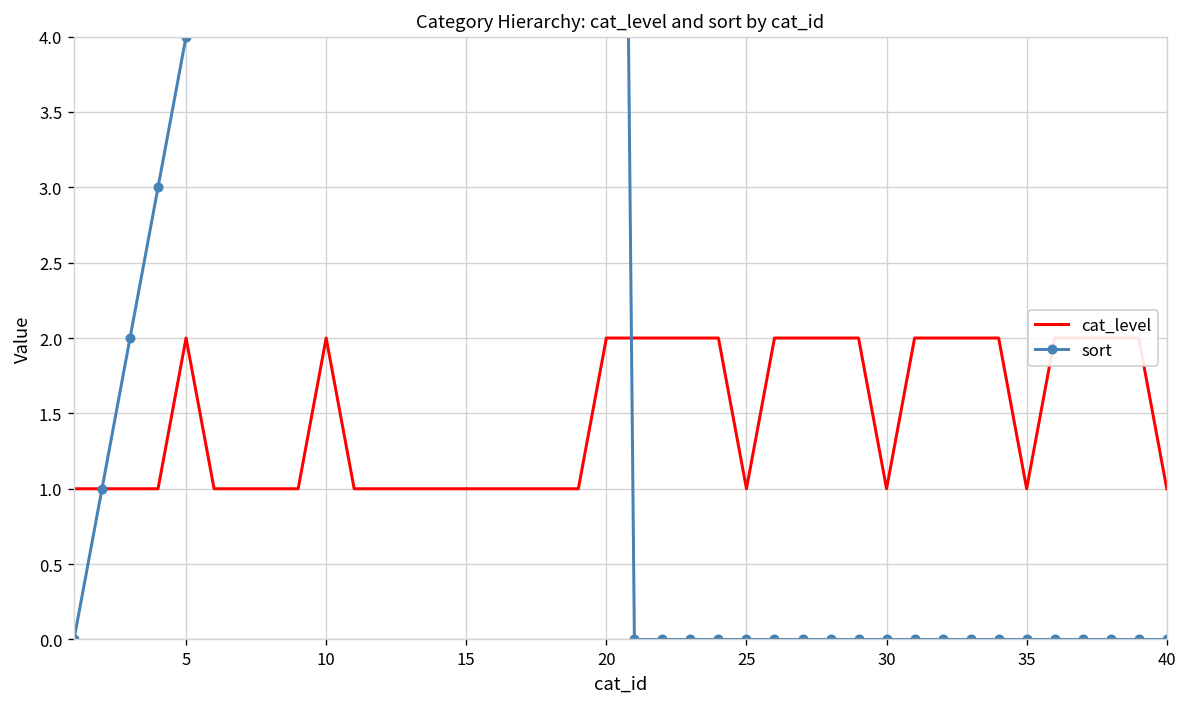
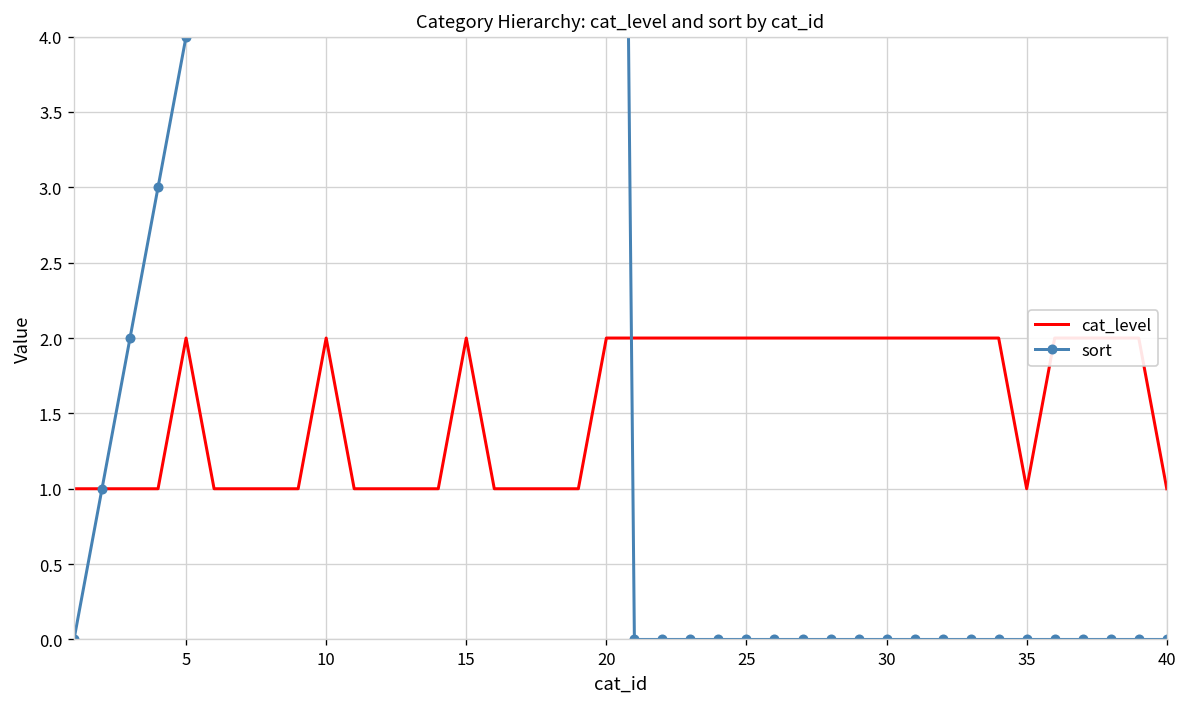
cat_level, 15: 1 -> 2
cat_level, 25: 1 -> 2
cat_level, 30: 1 -> 2
